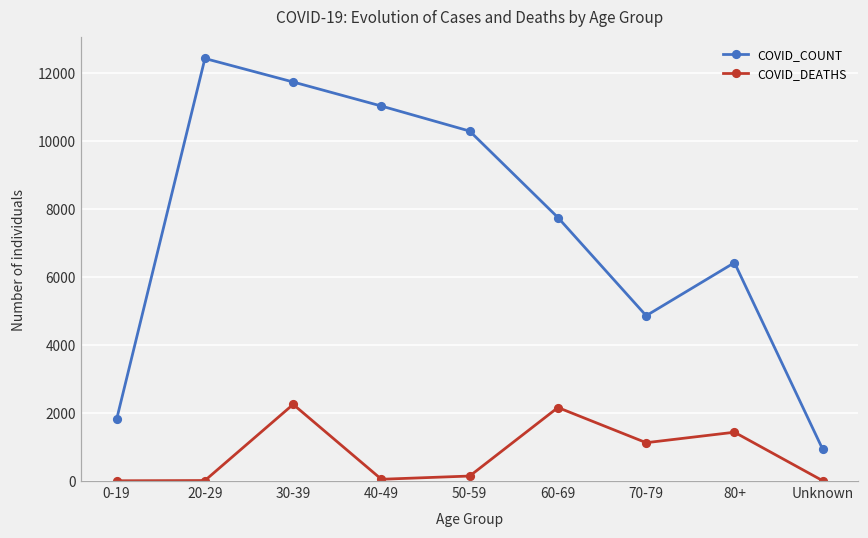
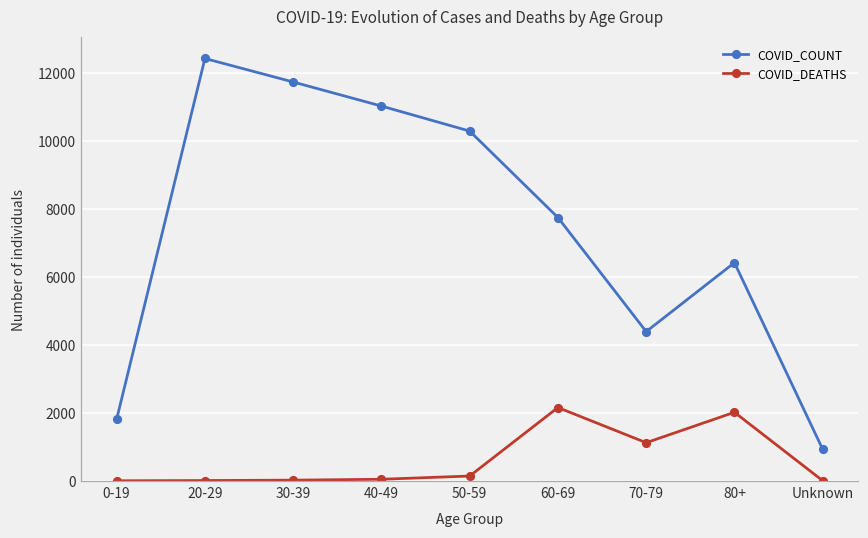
COVID_DEATHS, 30-39: 2200 -> 0
COVID_COUNT, 70-79: 4900 -> 4400
COVID_DEATHS, 80+: 1400 -> 2000
